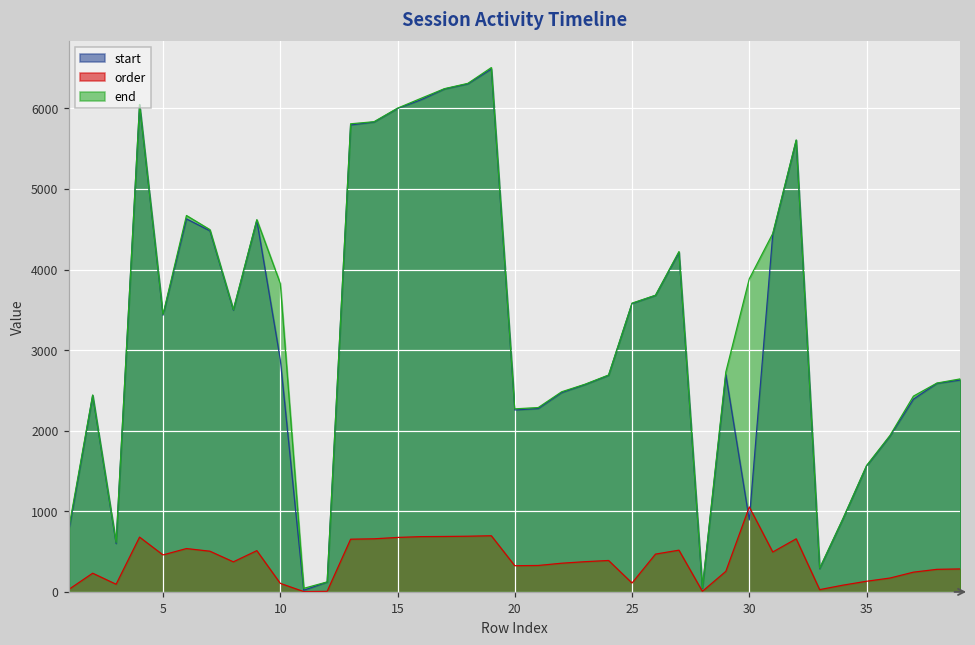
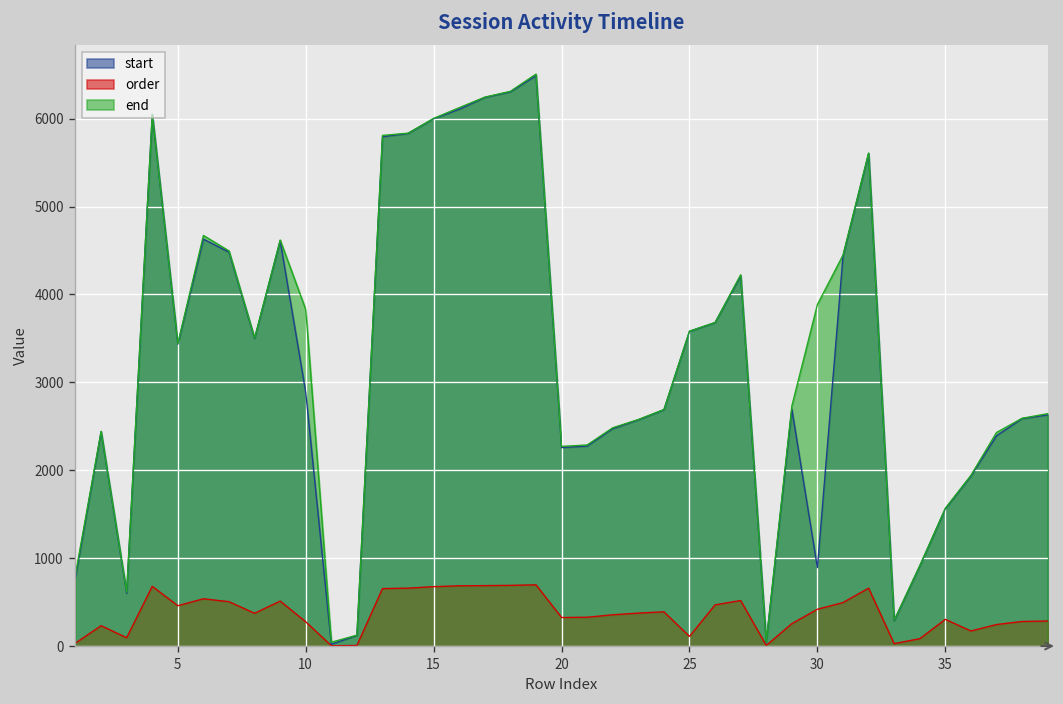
order, 10: 100 -> 300
order, 30: 1100 -> 400
order, 35: 100 -> 300
